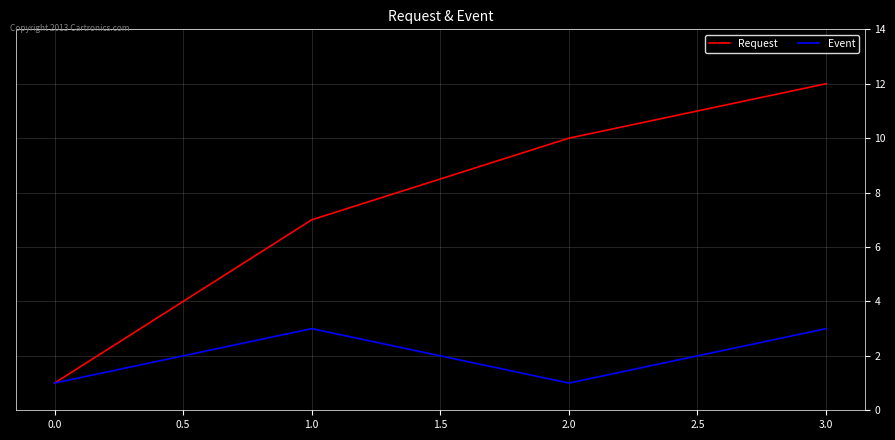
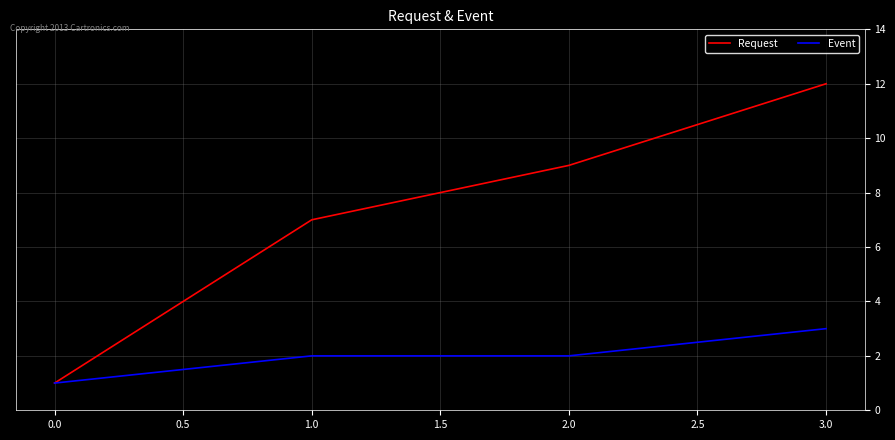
Event, 1.0: 3 -> 2
Request, 2.0: 10 -> 9
Event, 2.0: 1 -> 2
